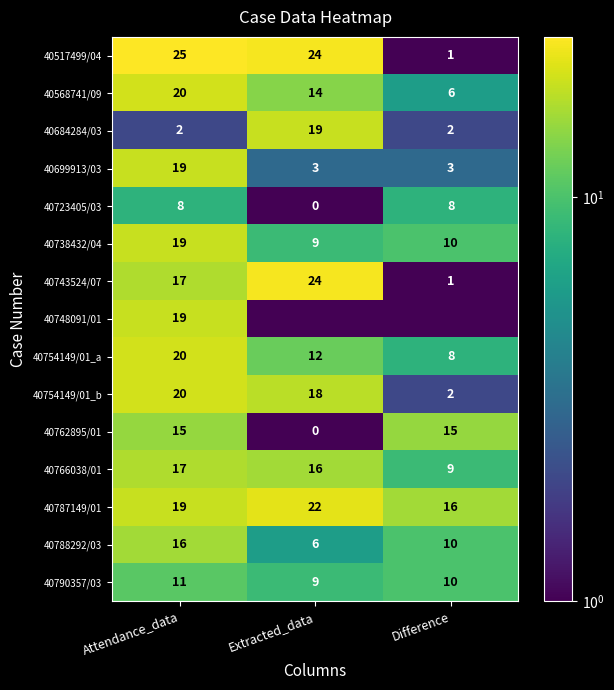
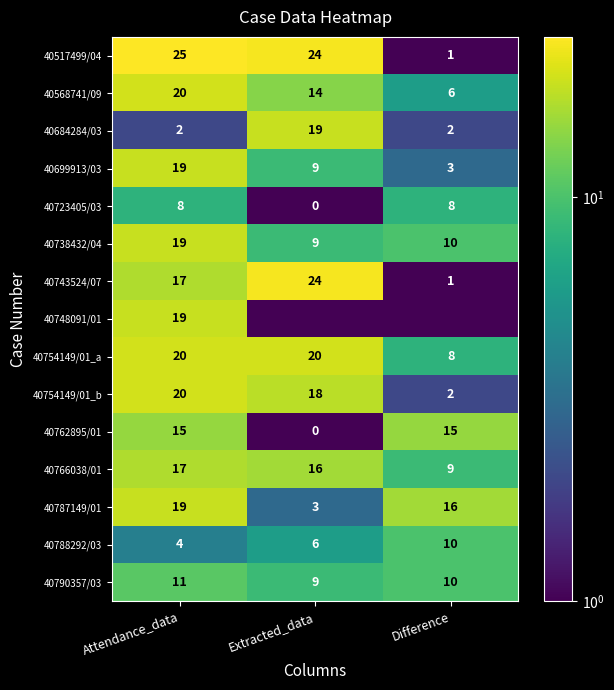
40699913/03, Extracted_data: 3 -> 9
40754149/01_a, Extracted_data: 12 -> 20
40787149/01, Extracted_data: 22 -> 3
40788292/03, Attendance_data: 16 -> 4
